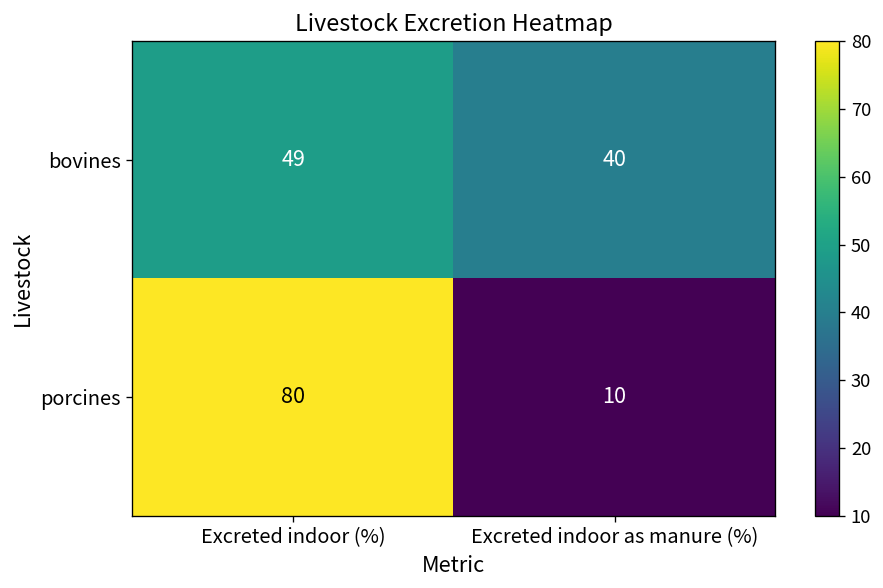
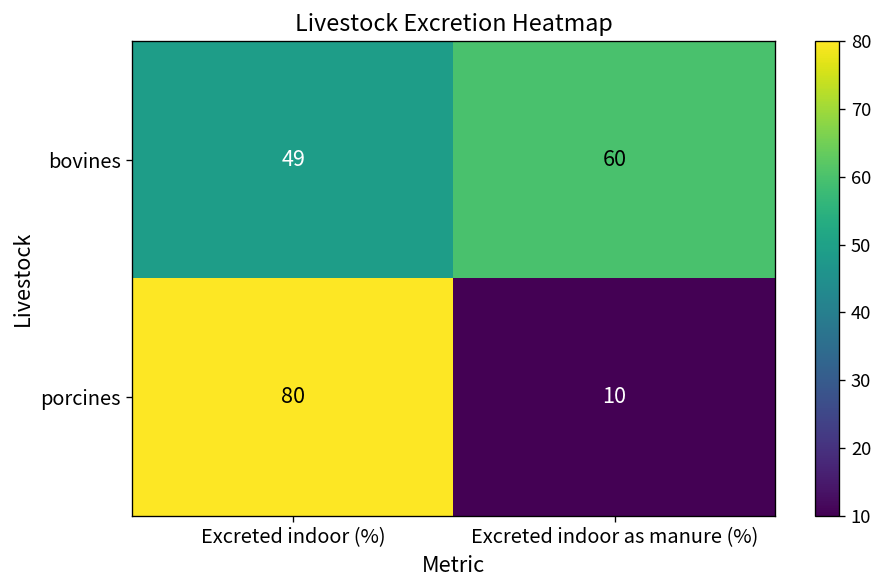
bovines, Excreted indoor as manure (%): 40 -> 60
